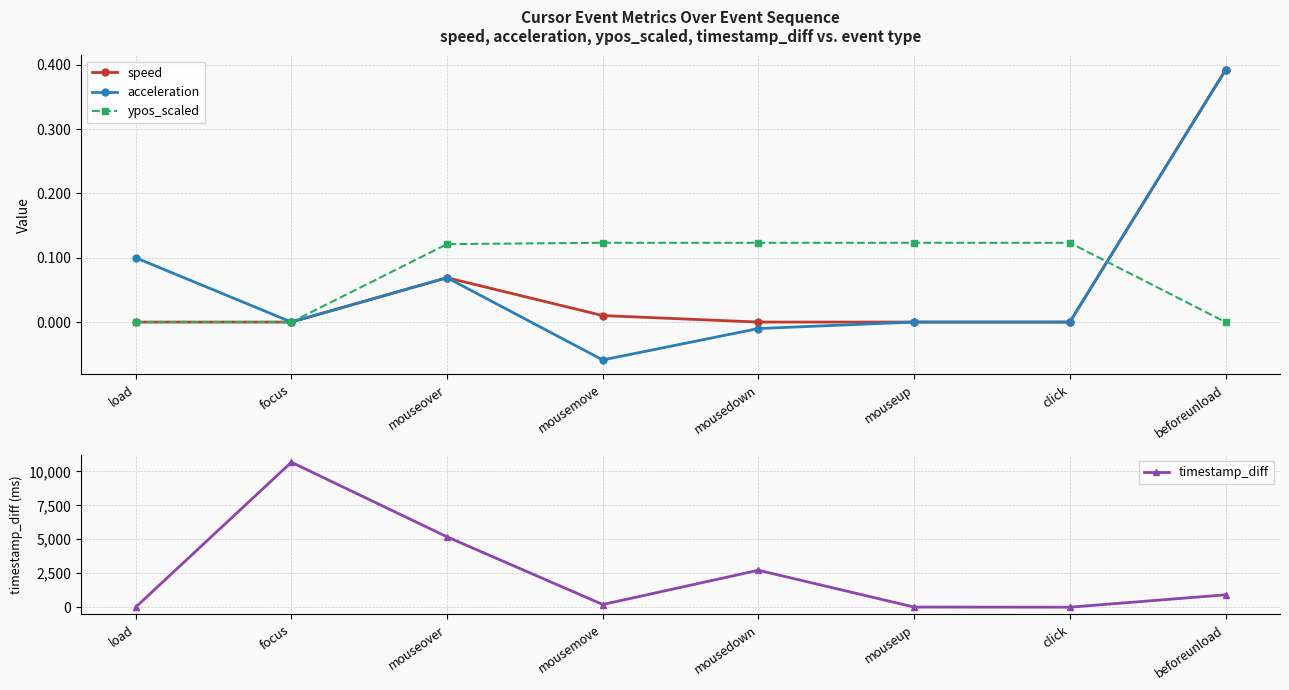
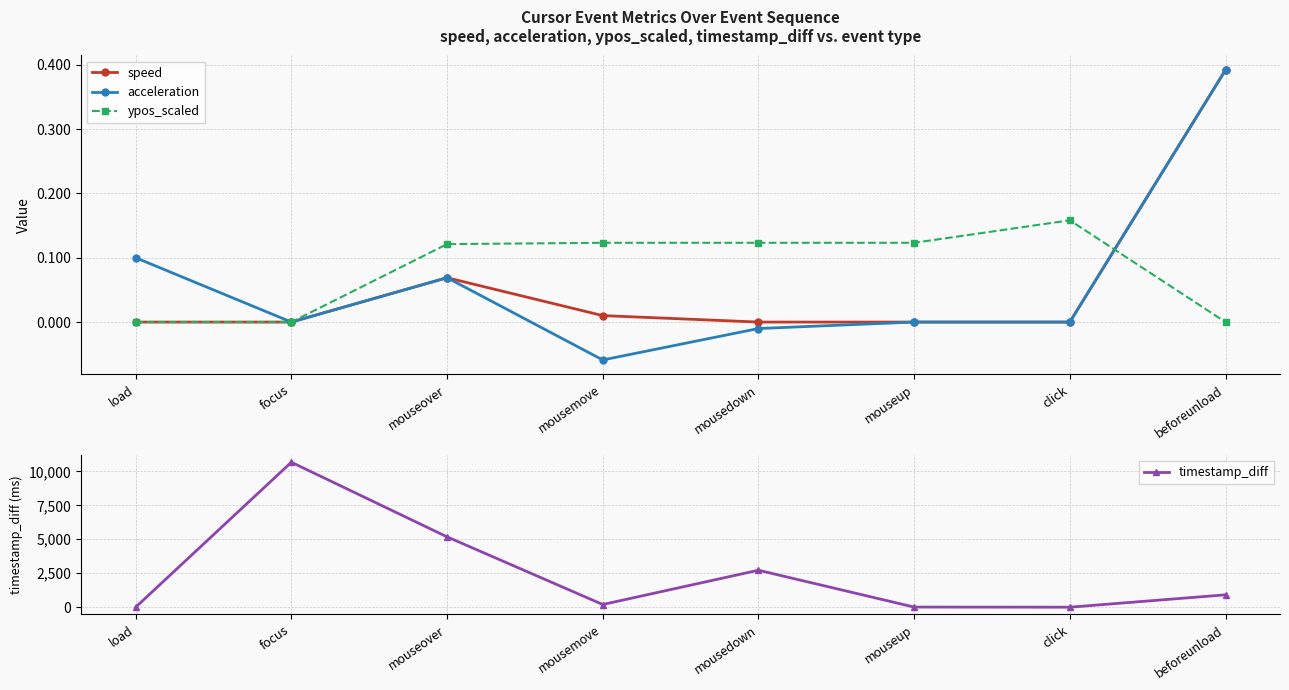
Cursor Event Metrics Over Event Sequence speed, acceleration, ypos_scaled, timestamp_diff vs. event type, ypos_scaled, click: 0.12 -> 0.16
